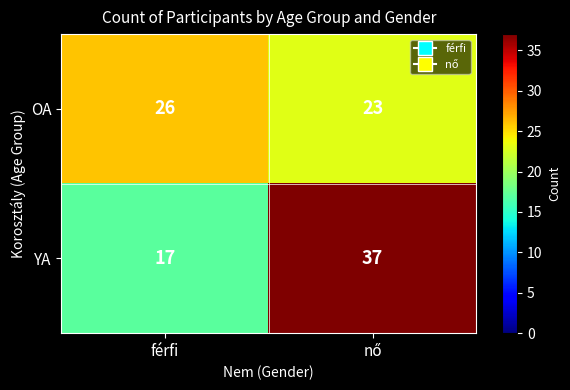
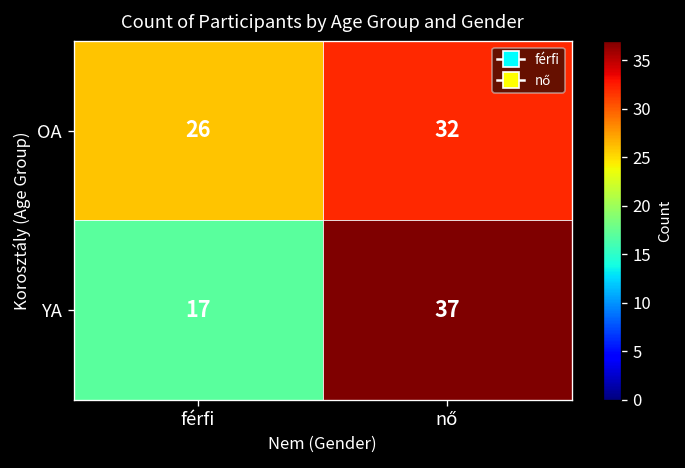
OA, nő: 23 -> 32
